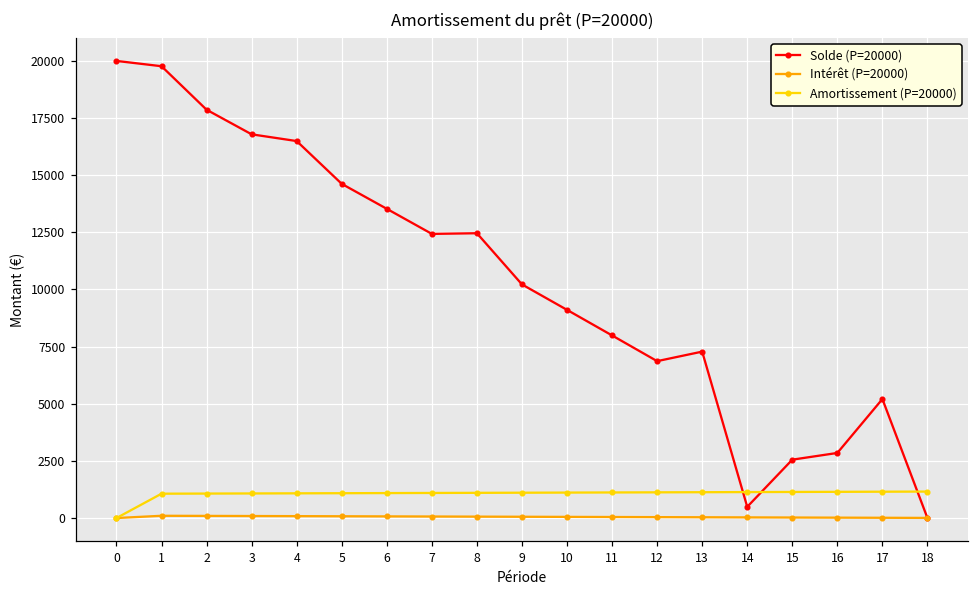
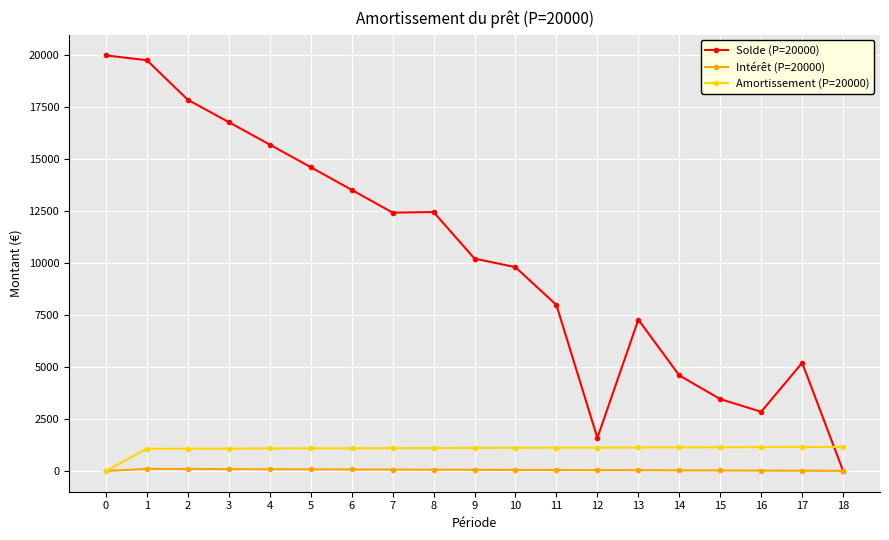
Solde (P=20000), 4: 16500 -> 15700
Solde (P=20000), 10: 9100 -> 9800
Solde (P=20000), 12: 6900 -> 1600
Solde (P=20000), 14: 500 -> 4600
Solde (P=20000), 15: 2600 -> 3500
